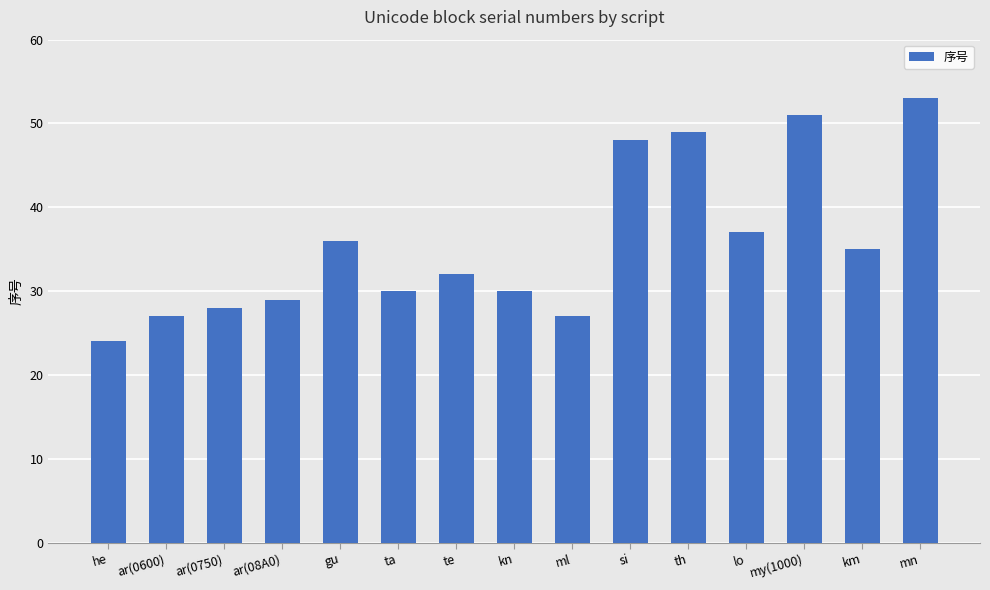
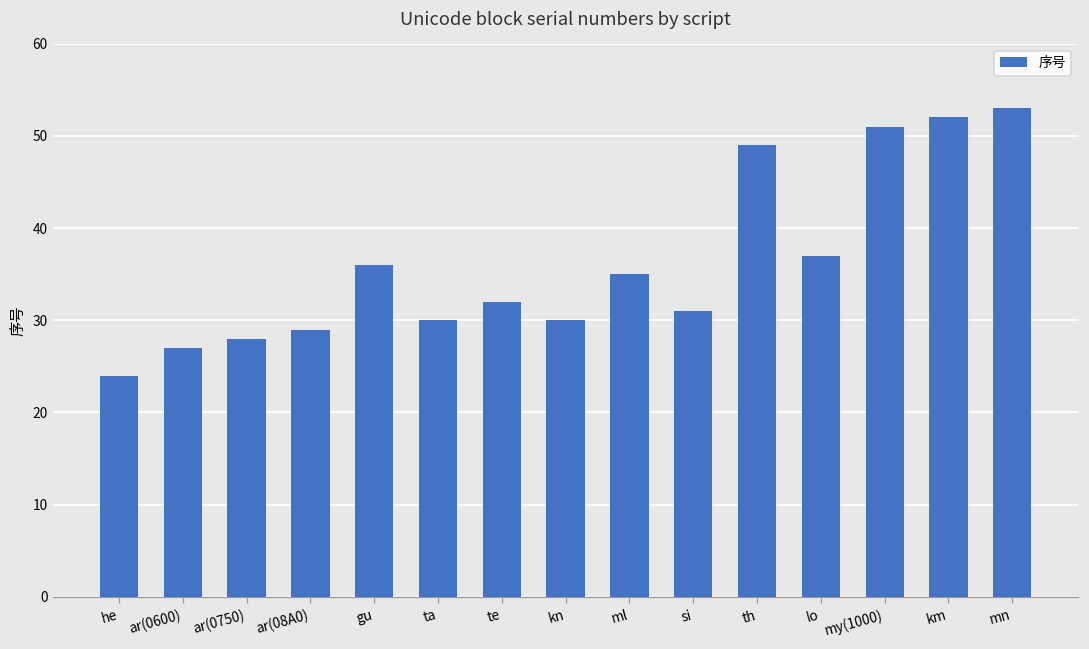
ml: 27 -> 35
si: 48 -> 31
km: 35 -> 52
